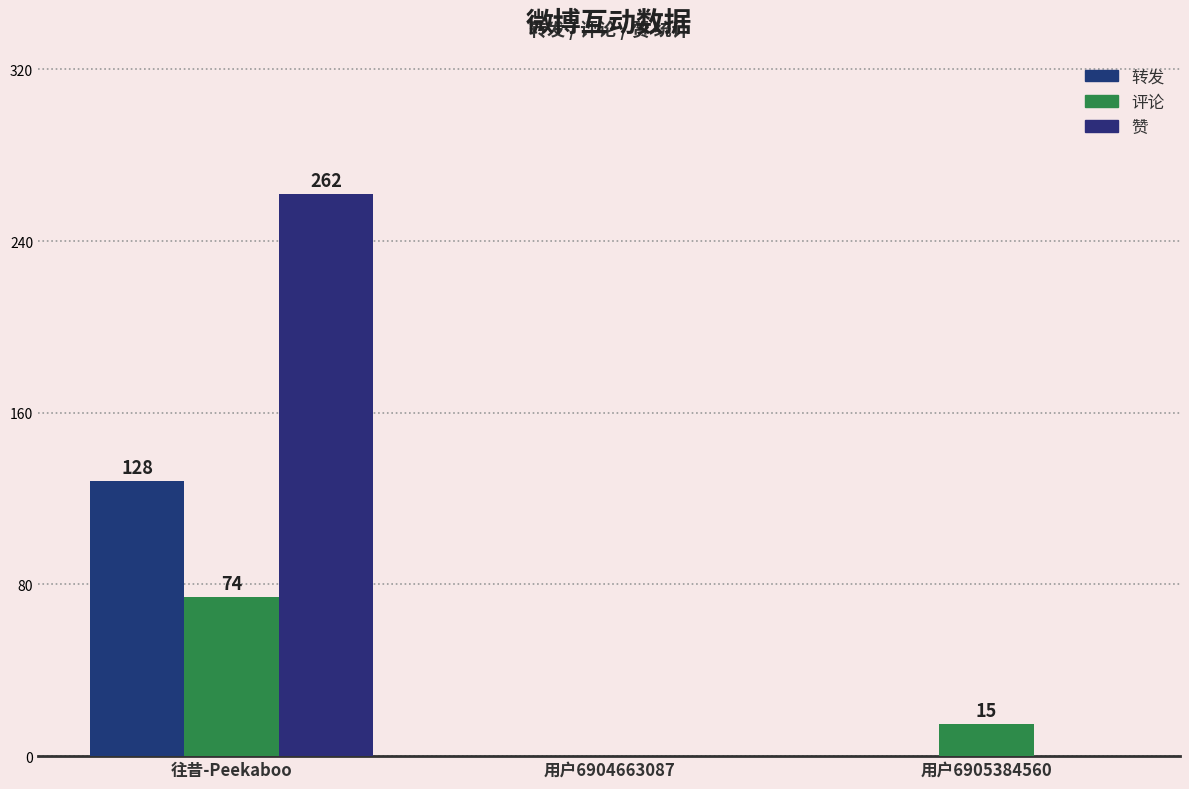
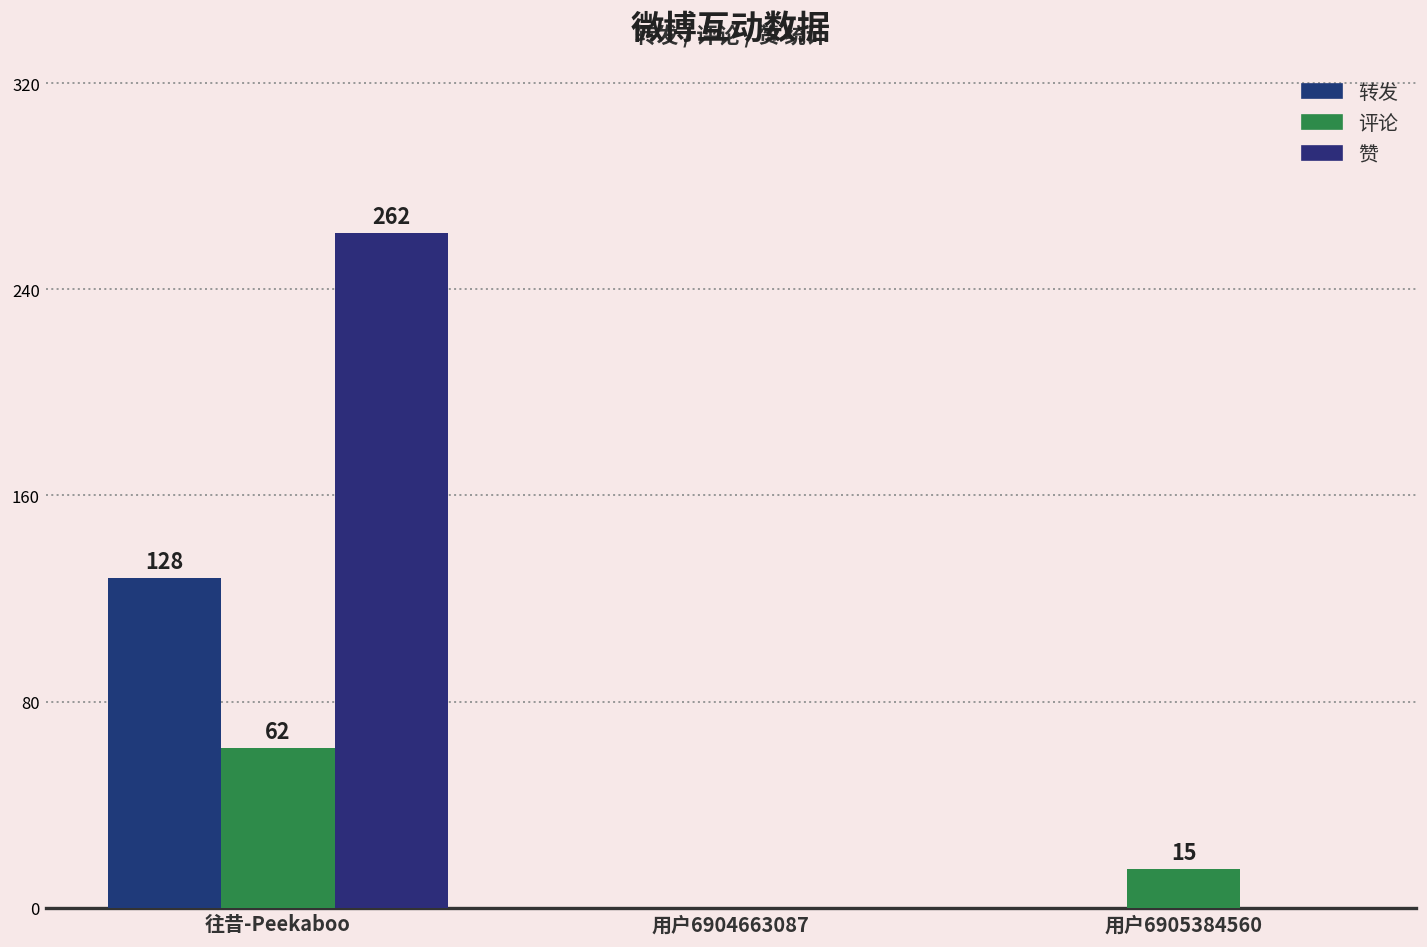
评论, 往昔-Peekaboo: 74 -> 62
